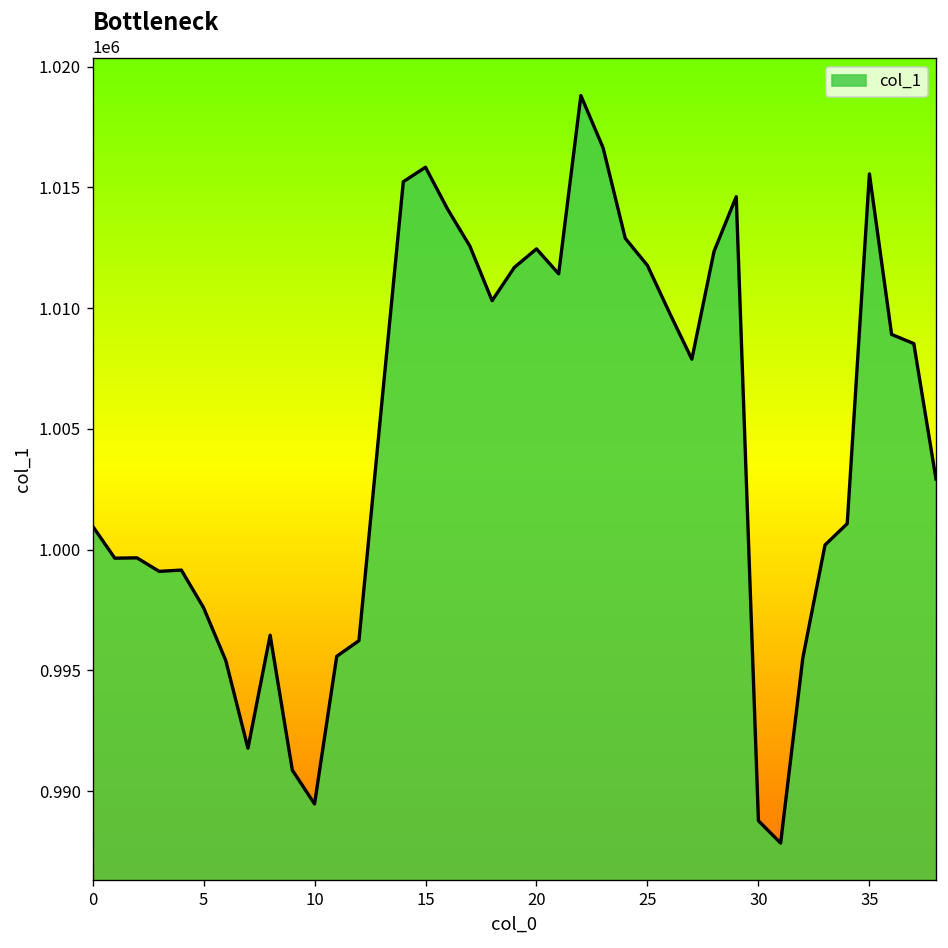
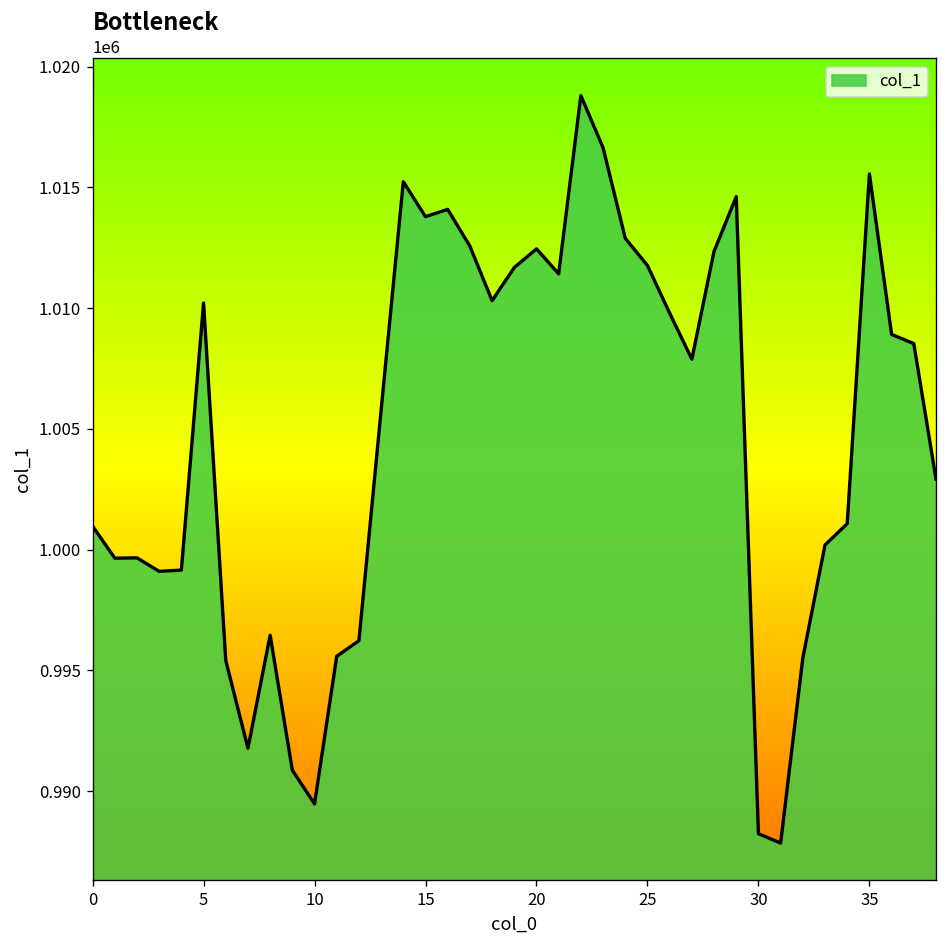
5: 997600 -> 1010200
15: 1015800 -> 1013800
30: 988800 -> 988200
